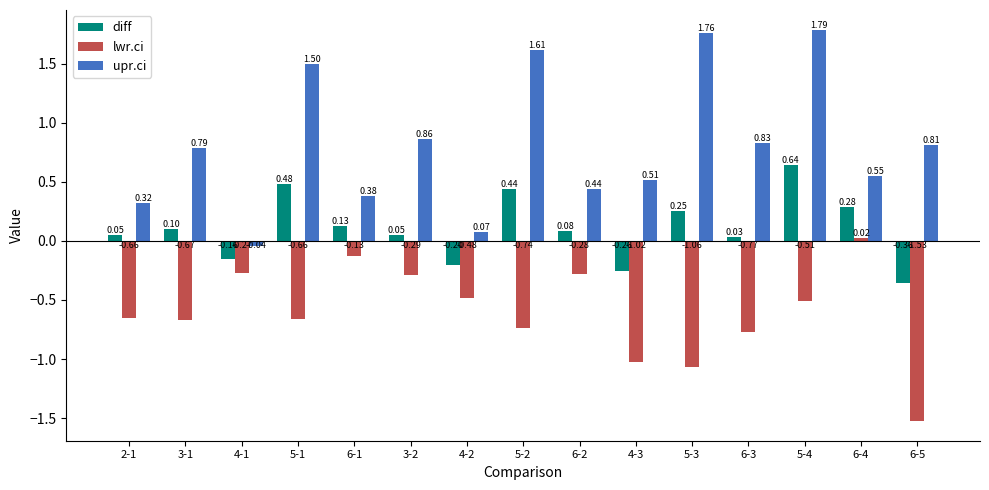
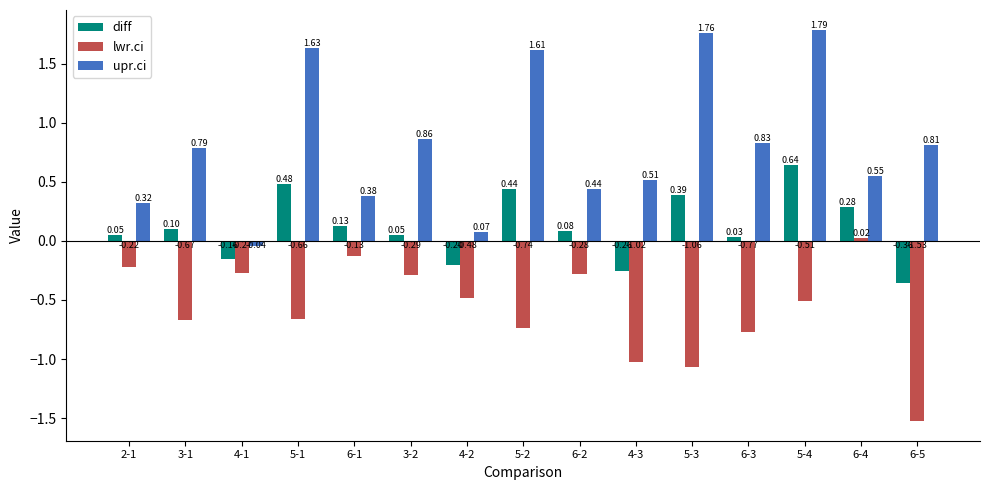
lwr.ci, 2-1: -0.66 -> -0.22
upr.ci, 5-1: 1.50 -> 1.63
diff, 5-3: 0.25 -> 0.39
